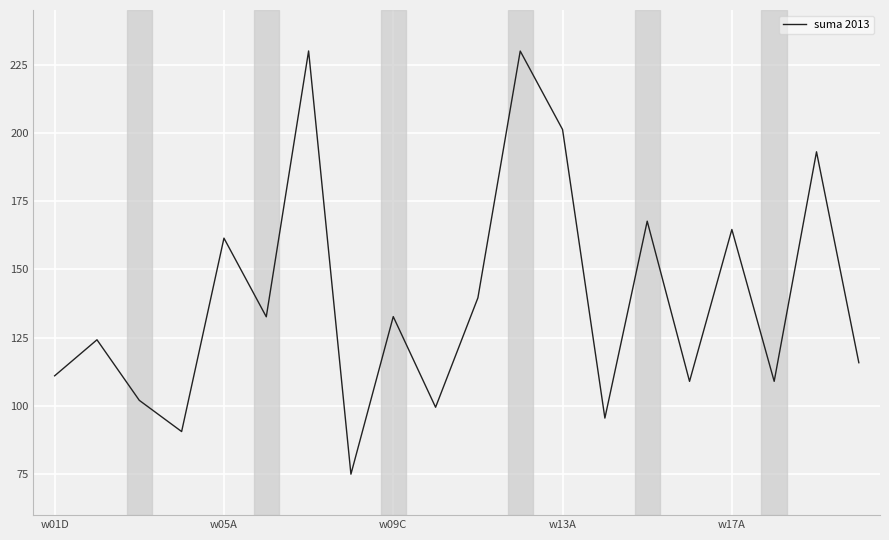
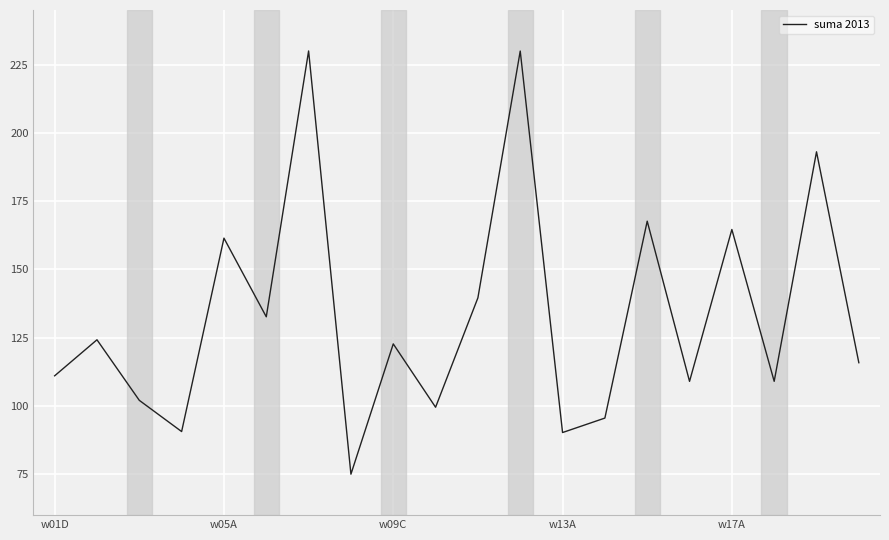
w09C: 133 -> 123
w13A: 201 -> 90
